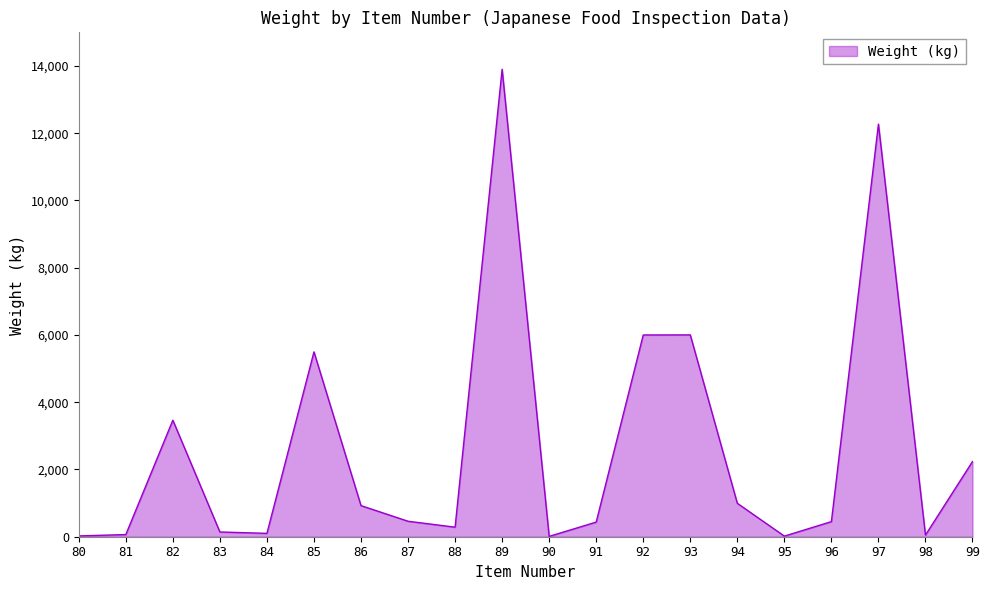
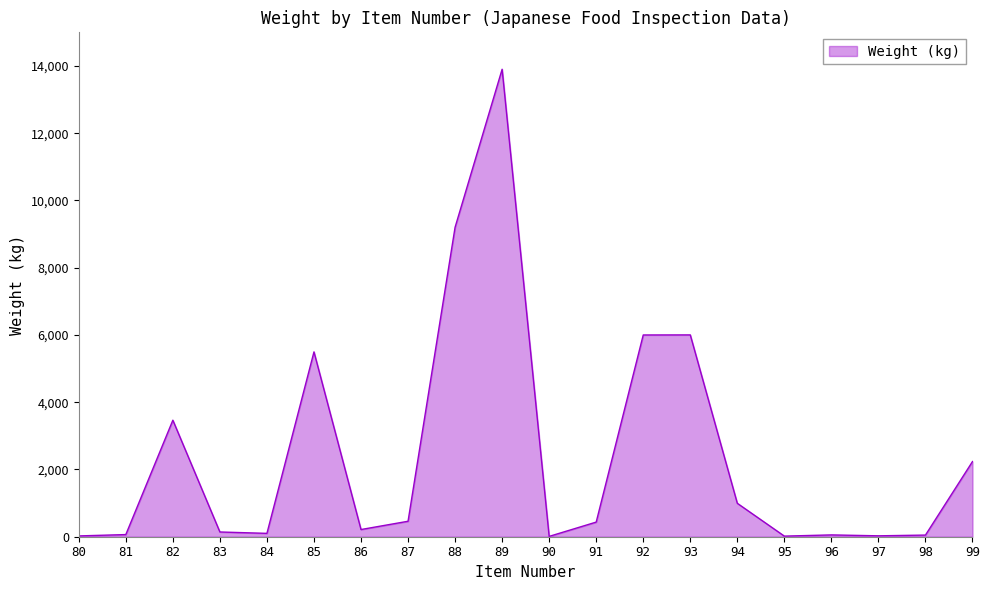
86: 900 -> 200
88: 300 -> 9,200
96: 400 -> 100
97: 12,300 -> 0
